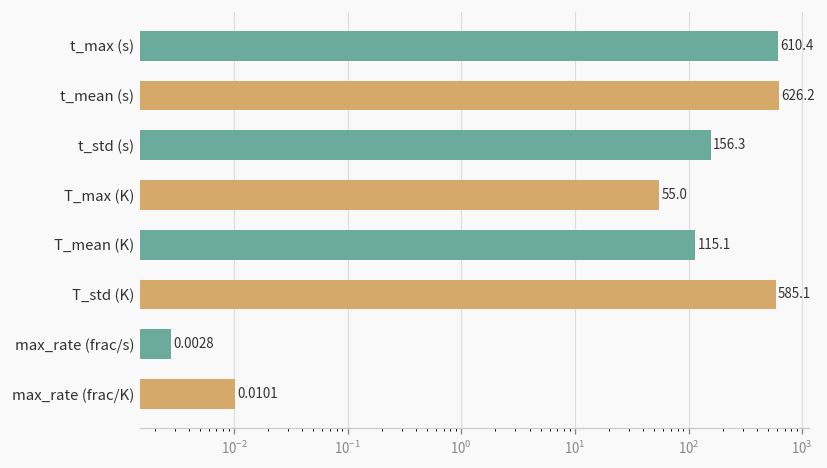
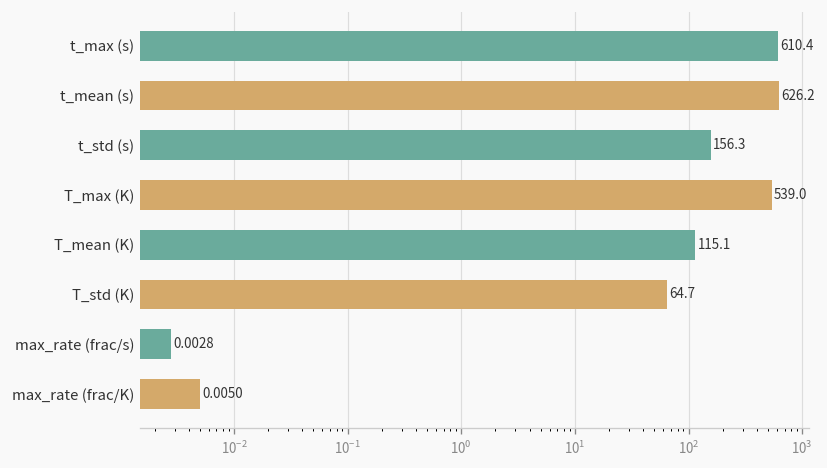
T_max (K): 55.0 -> 539.0
T_std (K): 585.1 -> 64.7
max_rate (frac/K): 0.0101 -> 0.0050
